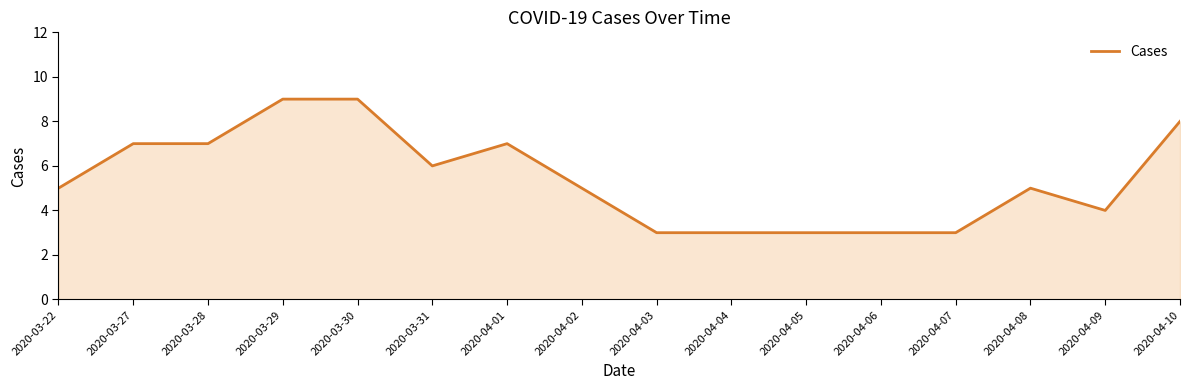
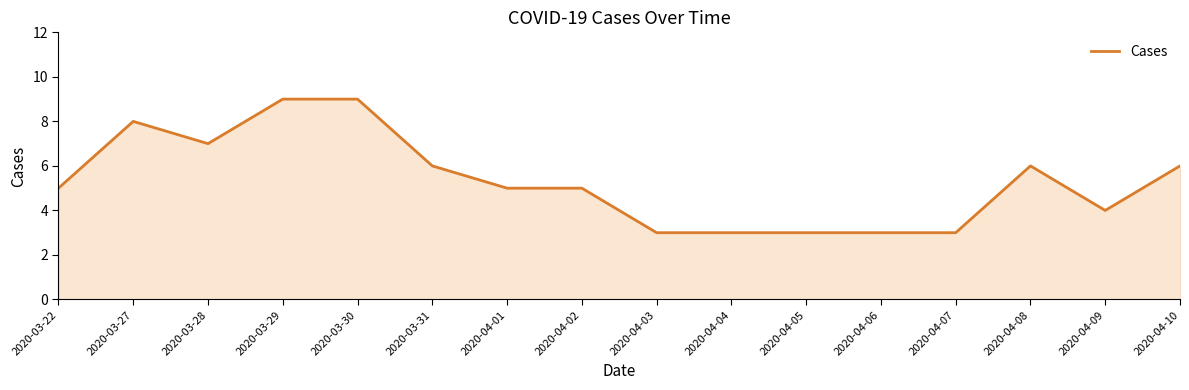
2020-03-27: 7 -> 8
2020-04-01: 7 -> 5
2020-04-08: 5 -> 6
2020-04-10: 8 -> 6
